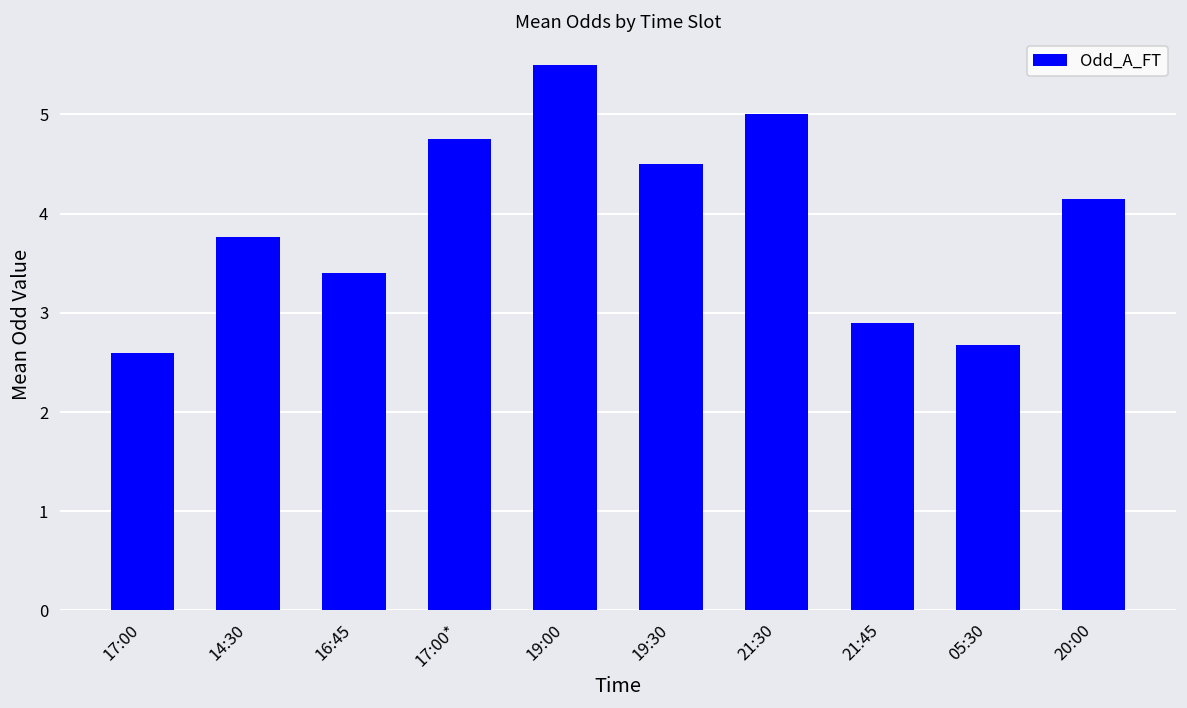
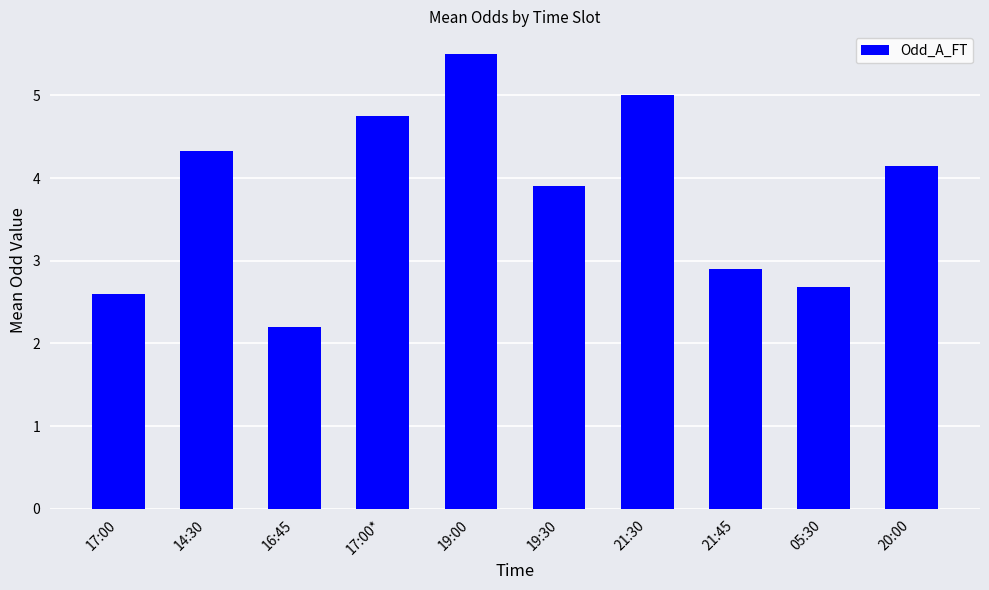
14:30: 3.8 -> 4.3
16:45: 3.4 -> 2.2
19:30: 4.5 -> 3.9
